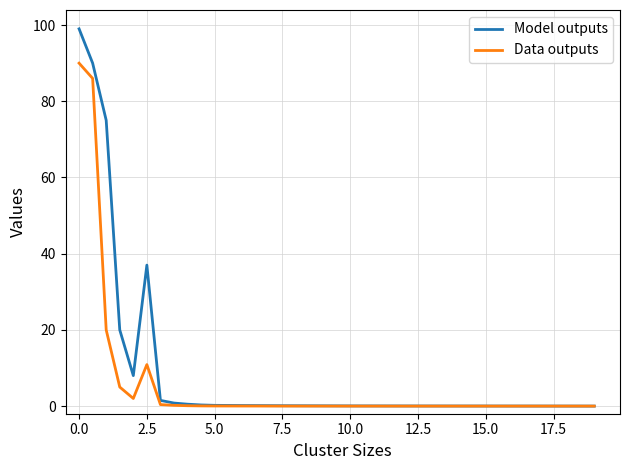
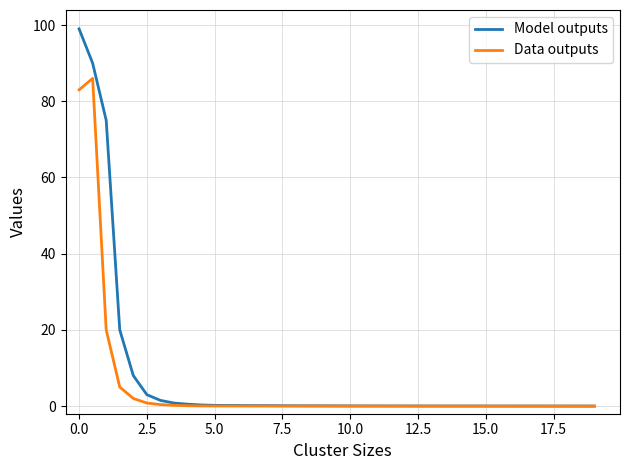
Data outputs, 0.0: 90 -> 83
Model outputs, 2.5: 37 -> 3
Data outputs, 2.5: 11 -> 1
